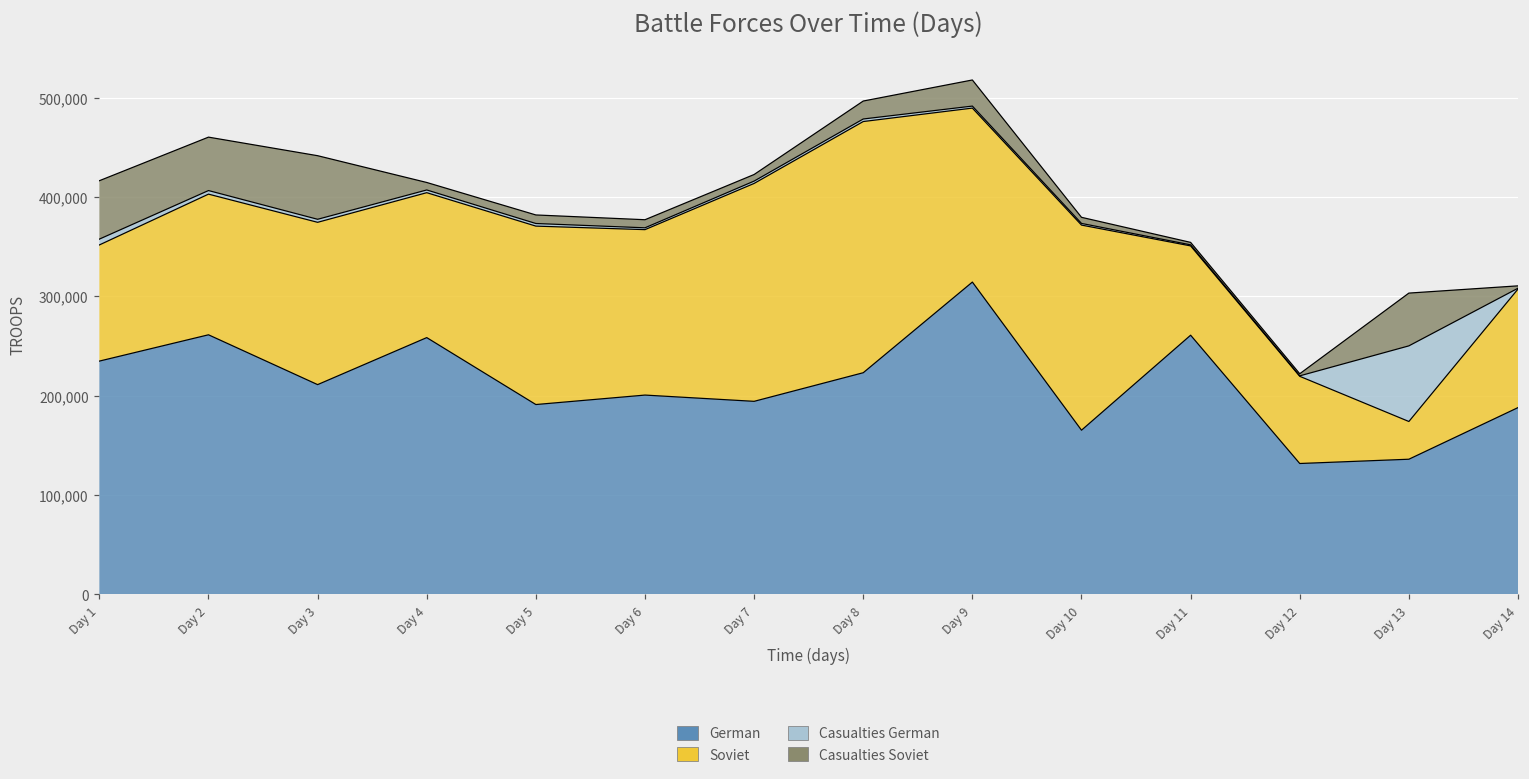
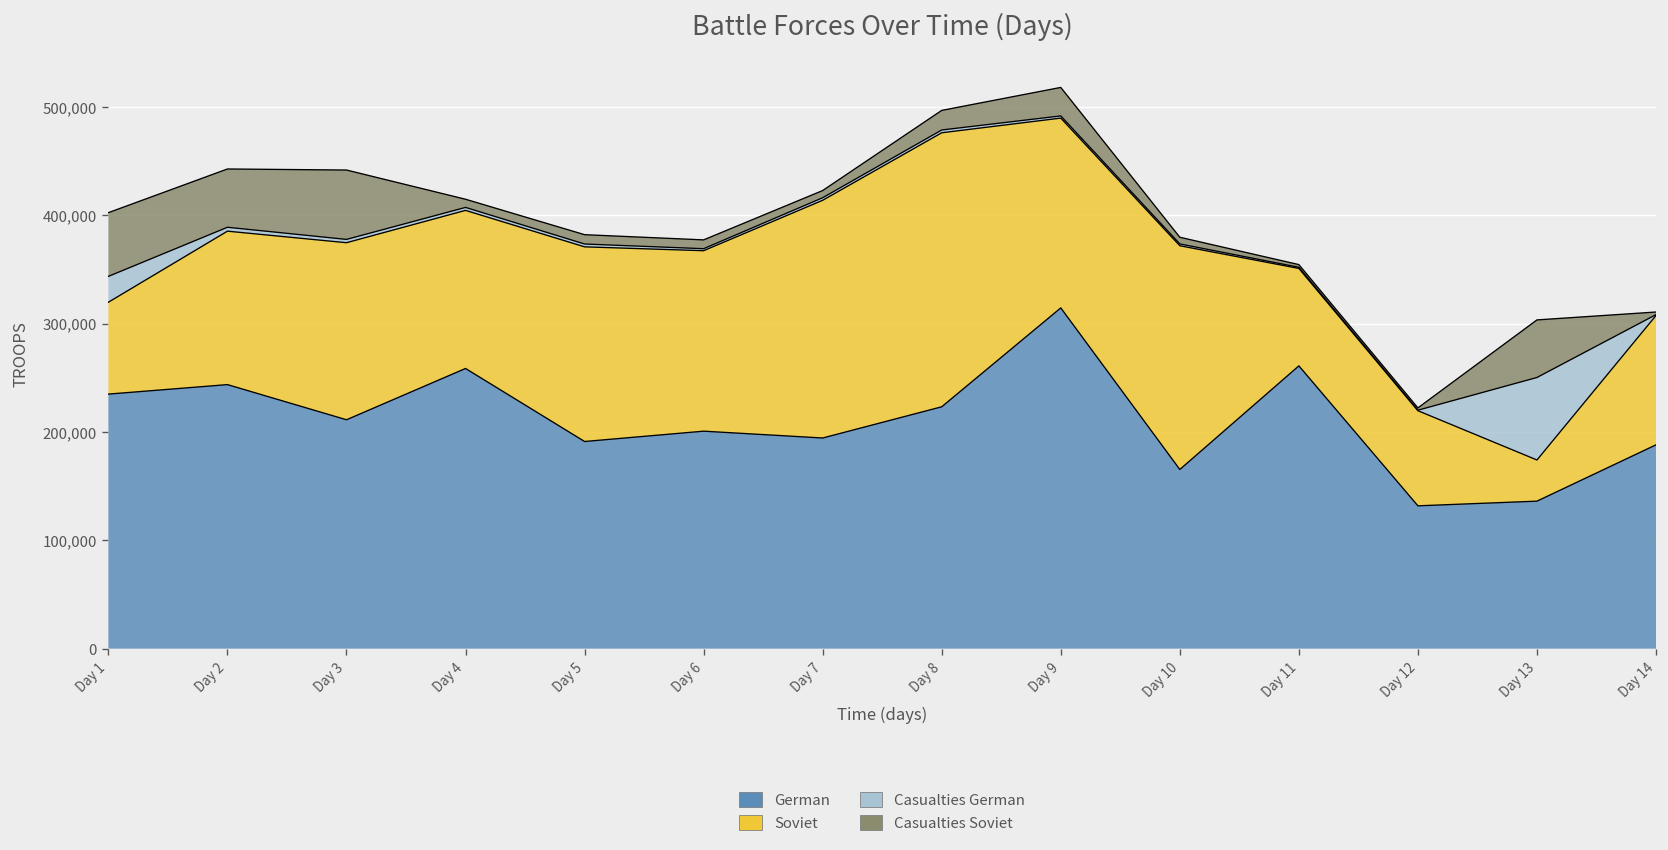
Soviet, Day 1: 120,000 -> 80,000
Casualties German, Day 1: 10,000 -> 20,000
German, Day 2: 260,000 -> 240,000
